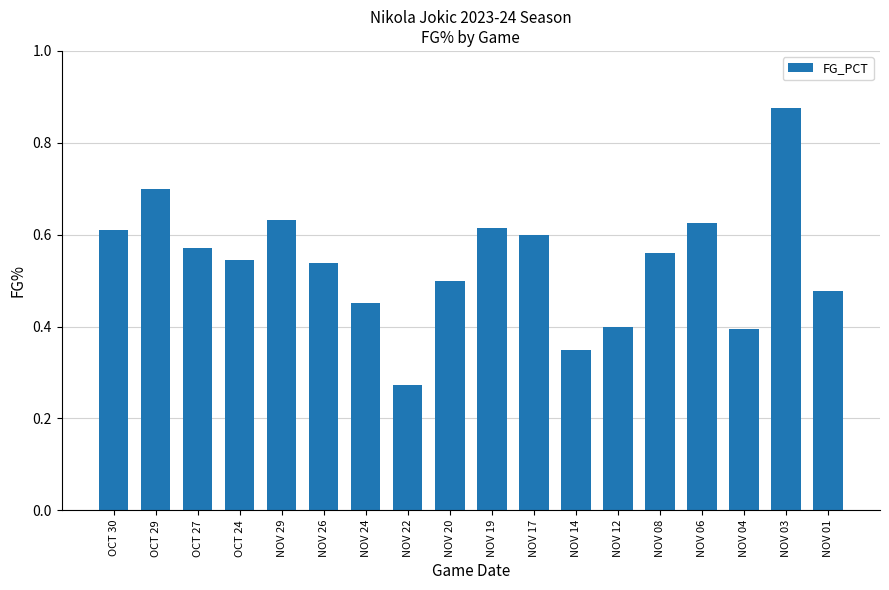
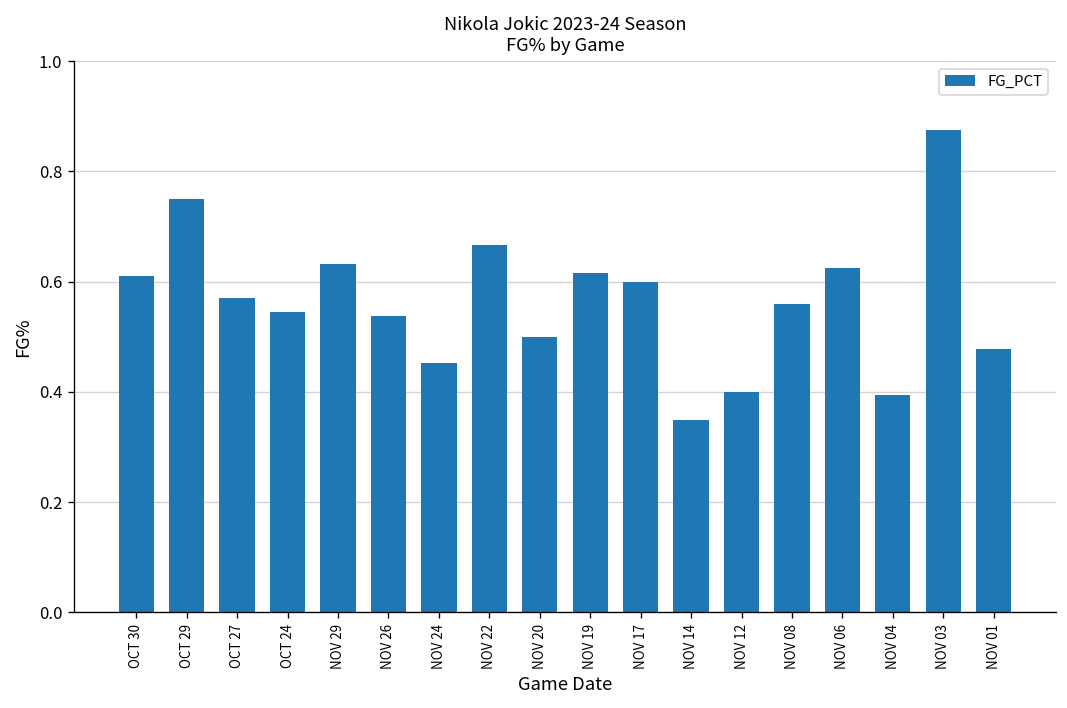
OCT 29: 0.70 -> 0.75
NOV 22: 0.27 -> 0.67
